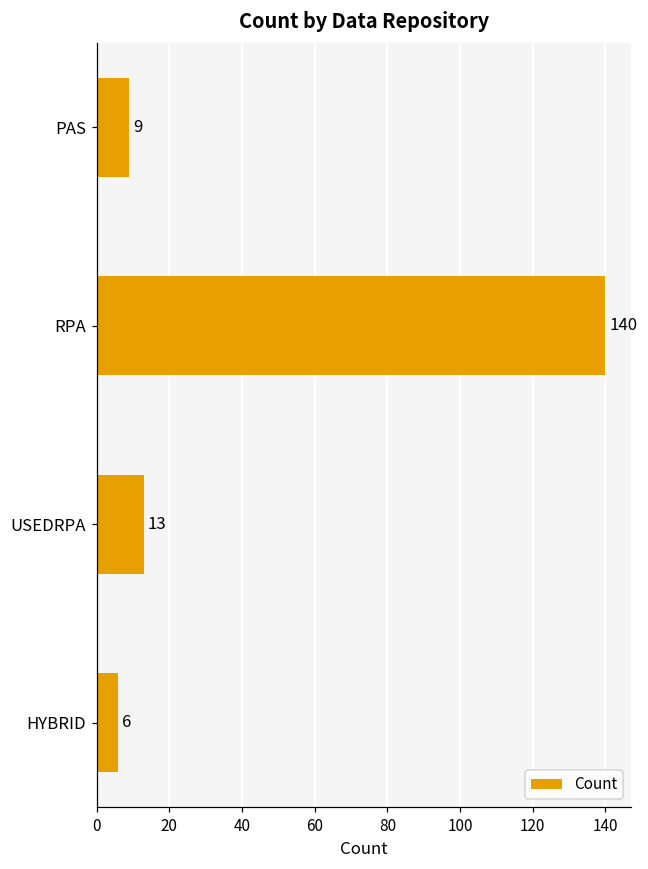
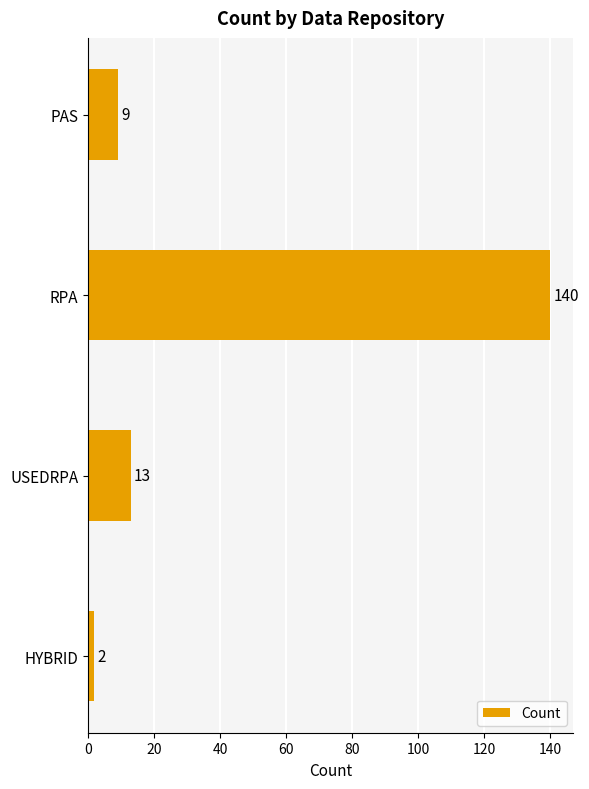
HYBRID: 6 -> 2
